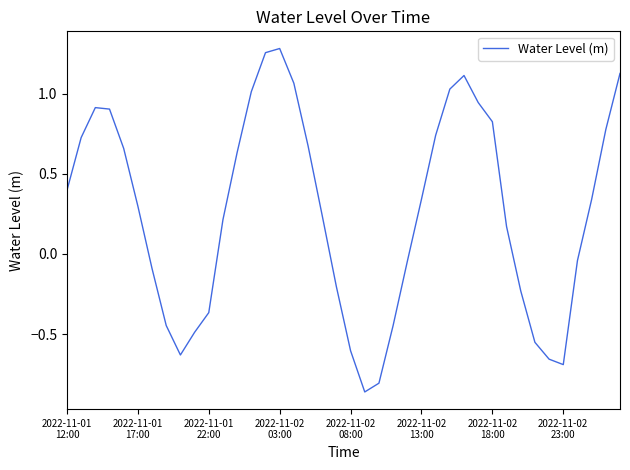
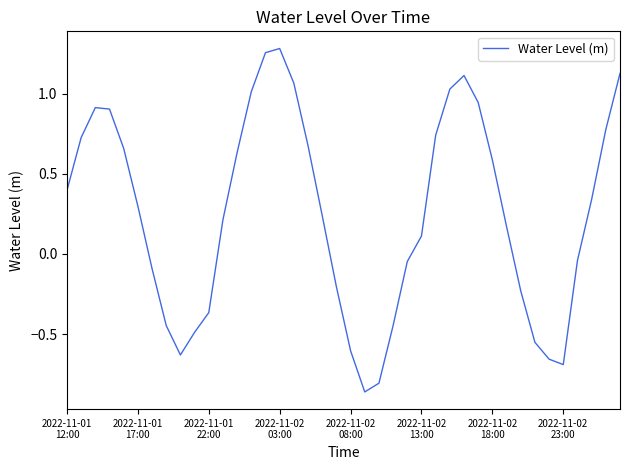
2022-11-02 13:00: 0.34 -> 0.11
2022-11-02 18:00: 0.82 -> 0.59
